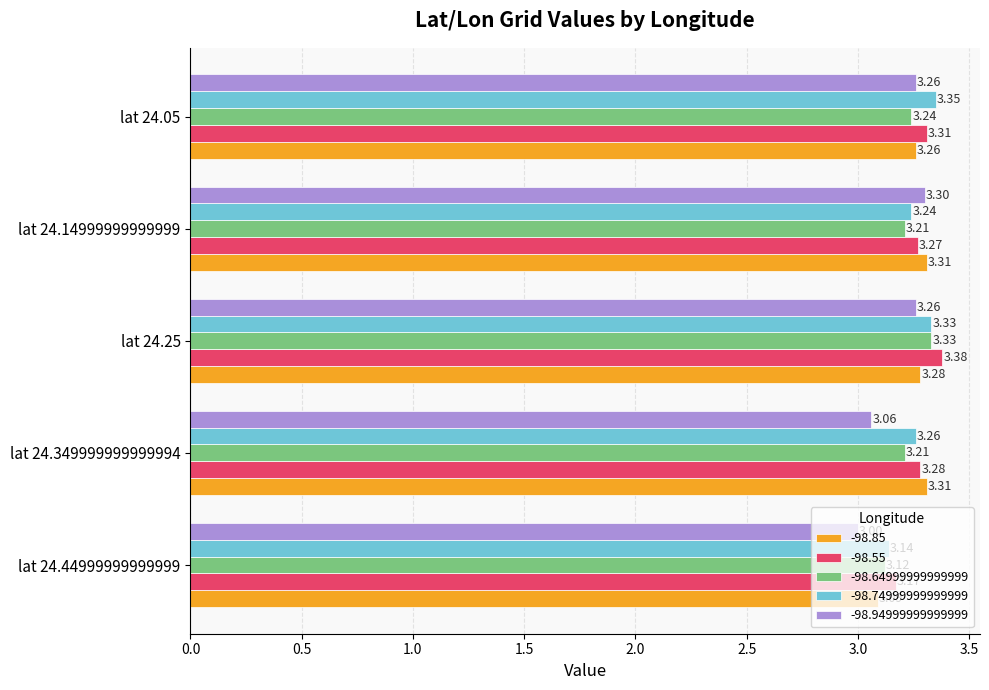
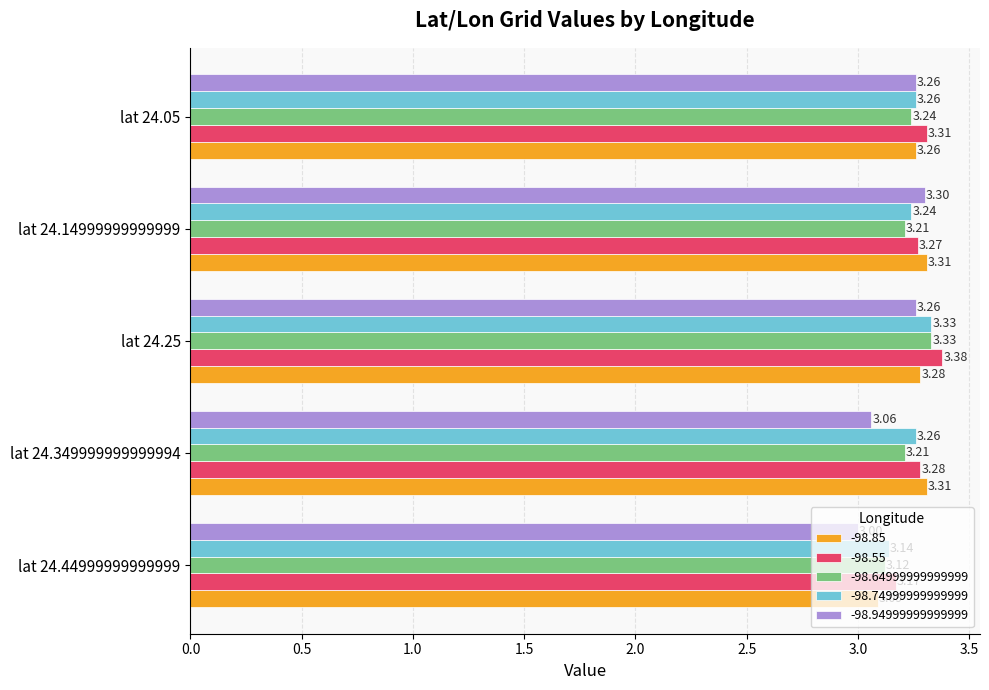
-98.74999999999999, lat 24.05: 3.35 -> 3.26
